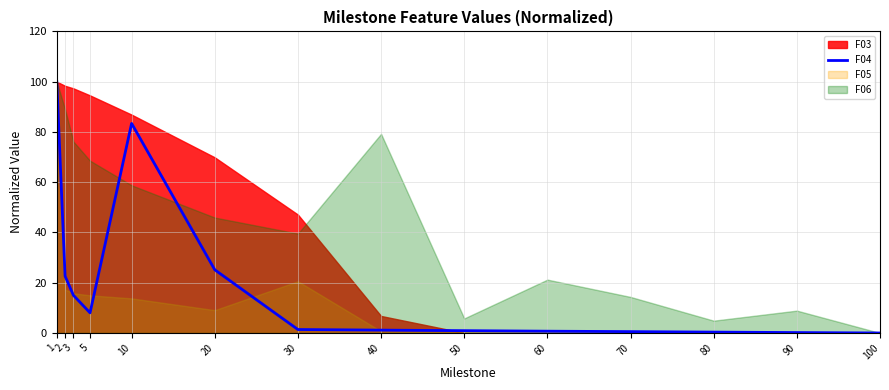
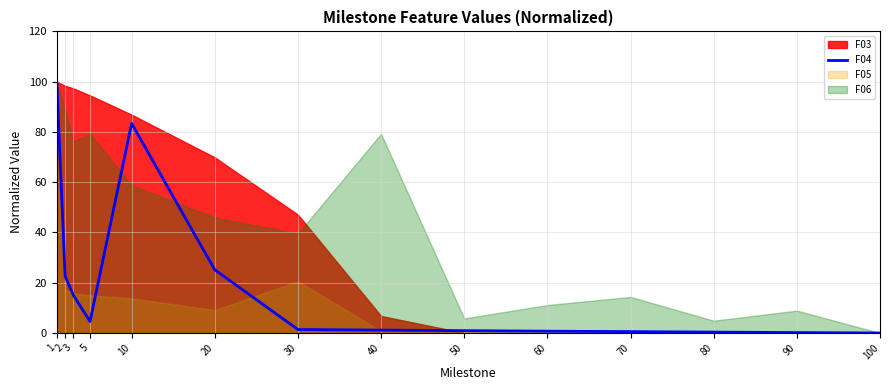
F04, 5: 8 -> 5
F06, 5: 69 -> 79
F06, 60: 21 -> 11
